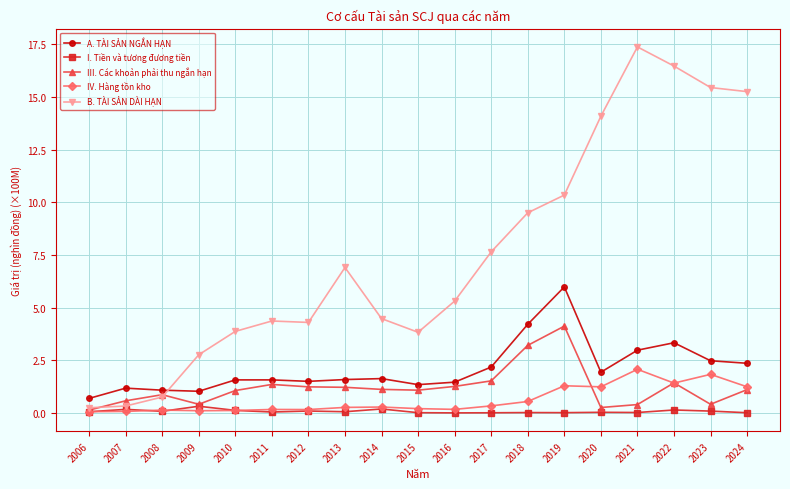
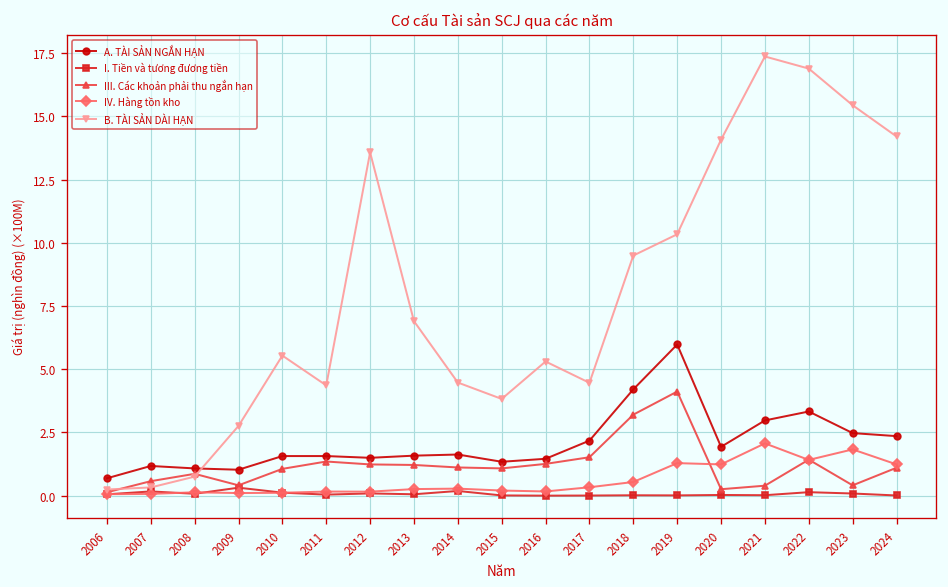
B. TÀI SẢN DÀI HẠN, 2010: 3.9 -> 5.5
B. TÀI SẢN DÀI HẠN, 2012: 4.3 -> 13.6
B. TÀI SẢN DÀI HẠN, 2017: 7.6 -> 4.5
B. TÀI SẢN DÀI HẠN, 2022: 16.5 -> 16.9
B. TÀI SẢN DÀI HẠN, 2024: 15.3 -> 14.2
